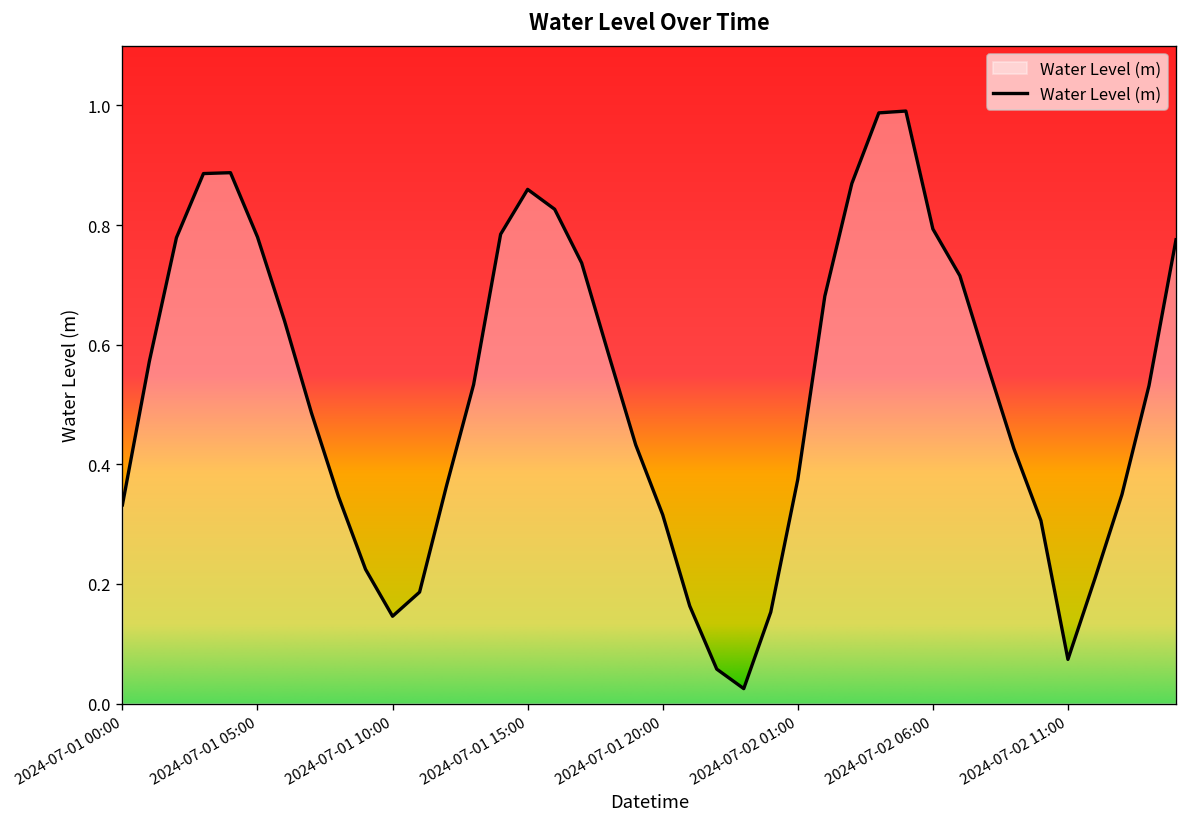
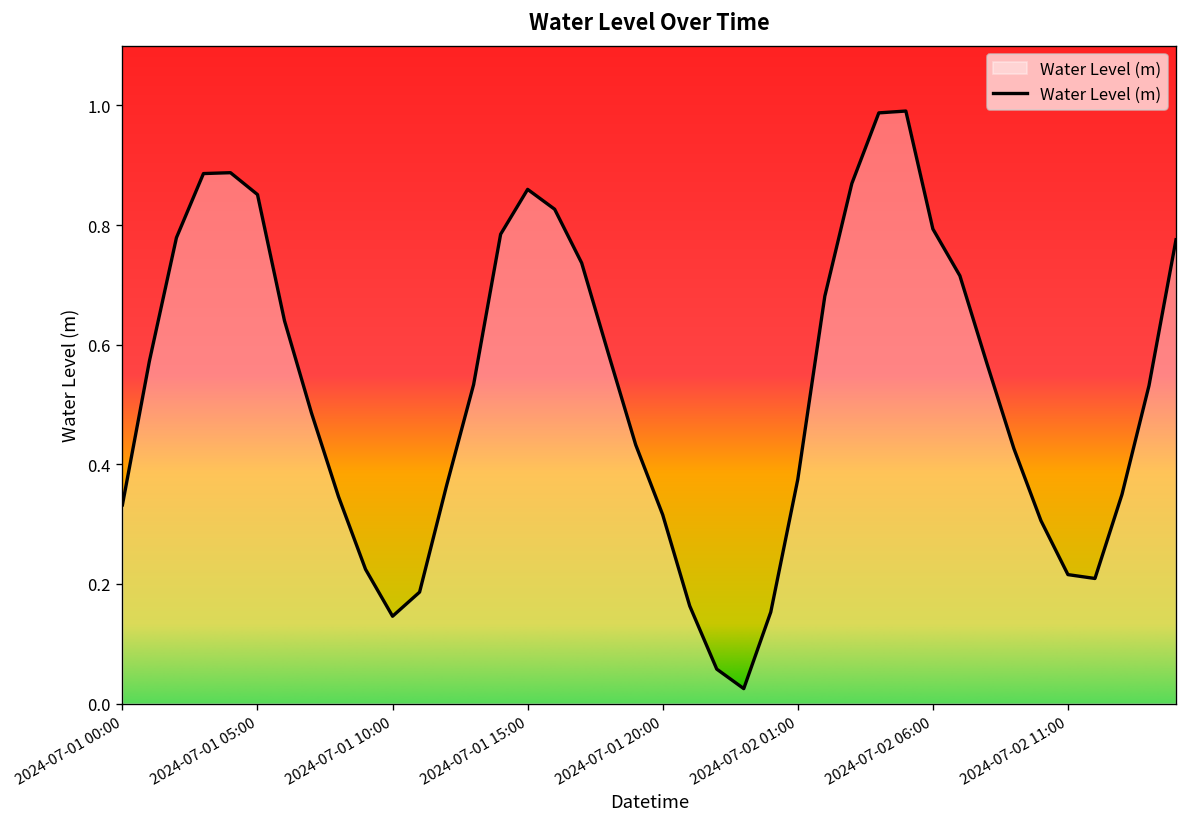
2024-07-01 05:00: 0.78 -> 0.85
2024-07-02 11:00: 0.07 -> 0.22
